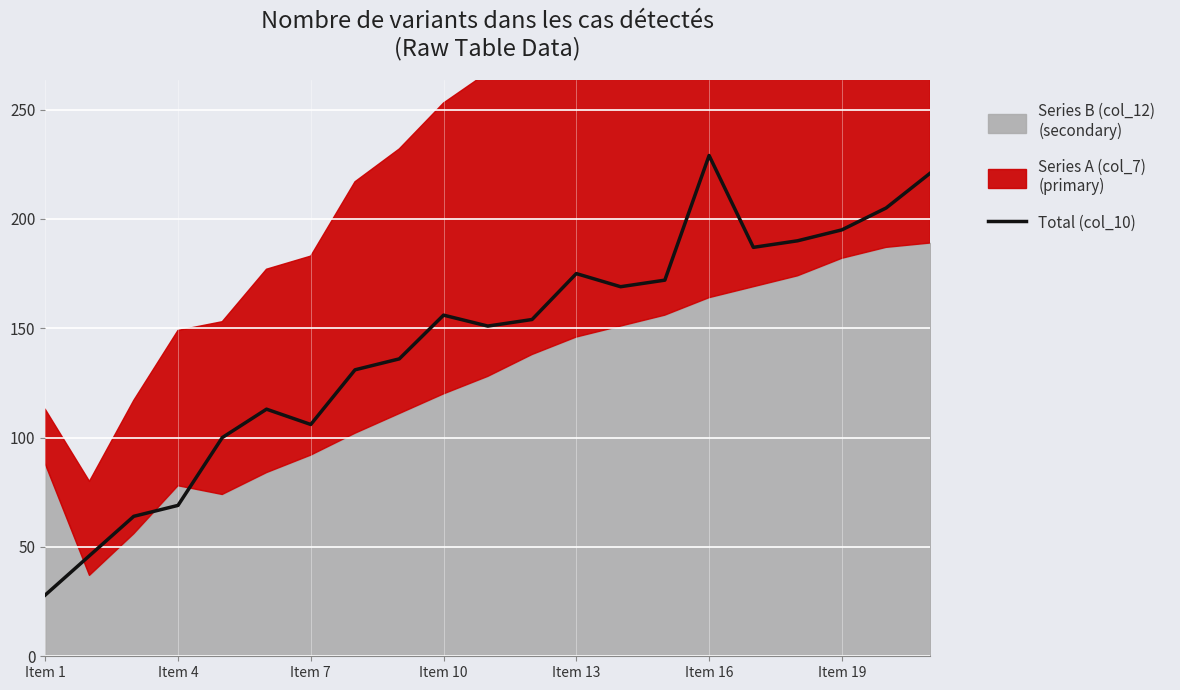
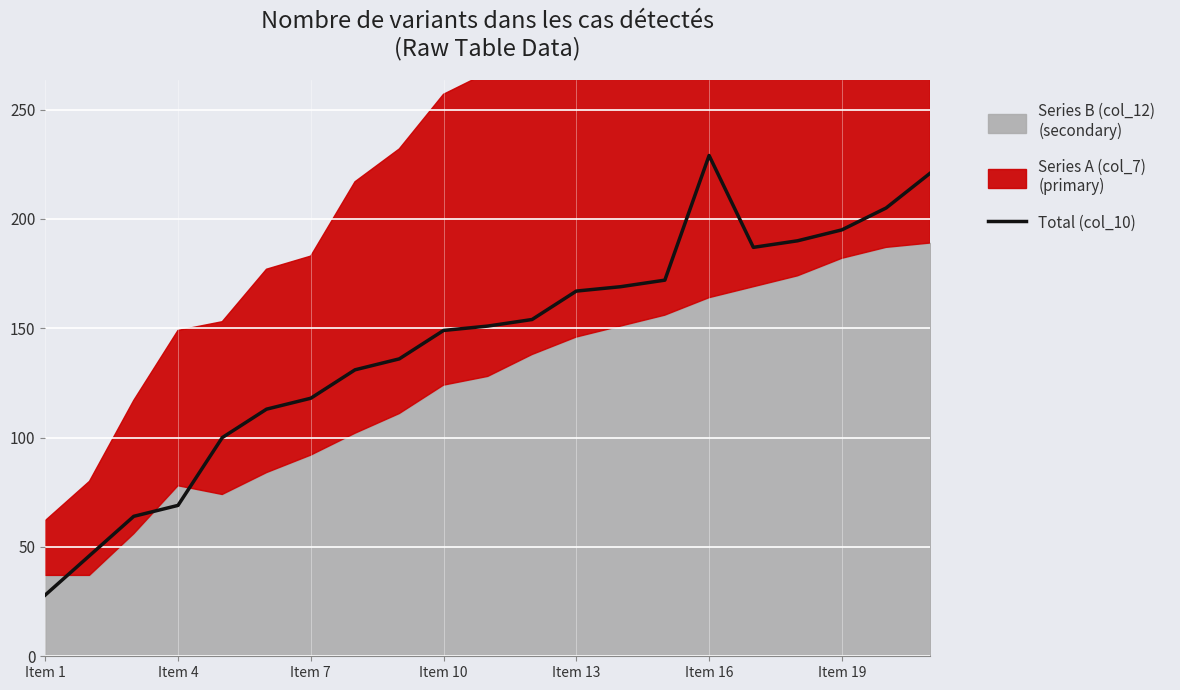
Series B (col_12) (secondary), Item 1: 88 -> 37
Total (col_10), Item 7: 106 -> 118
Total (col_10), Item 10: 156 -> 149
Series B (col_12) (secondary), Item 10: 120 -> 124
Total (col_10), Item 13: 175 -> 167
